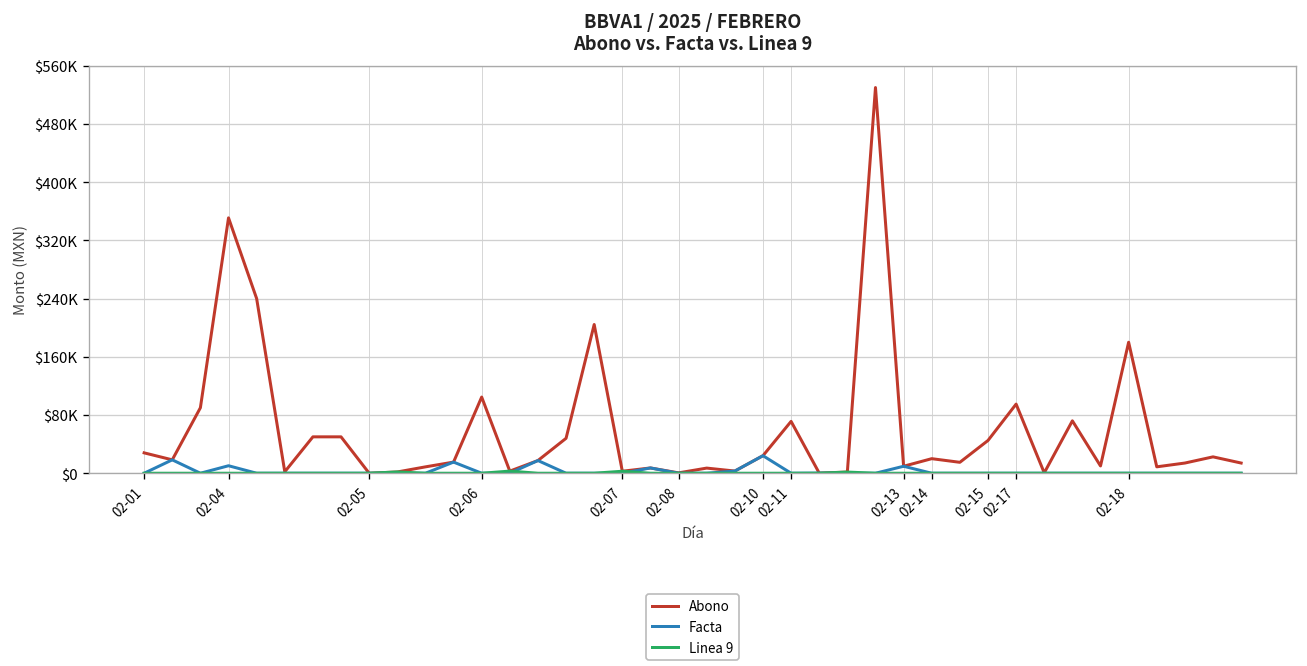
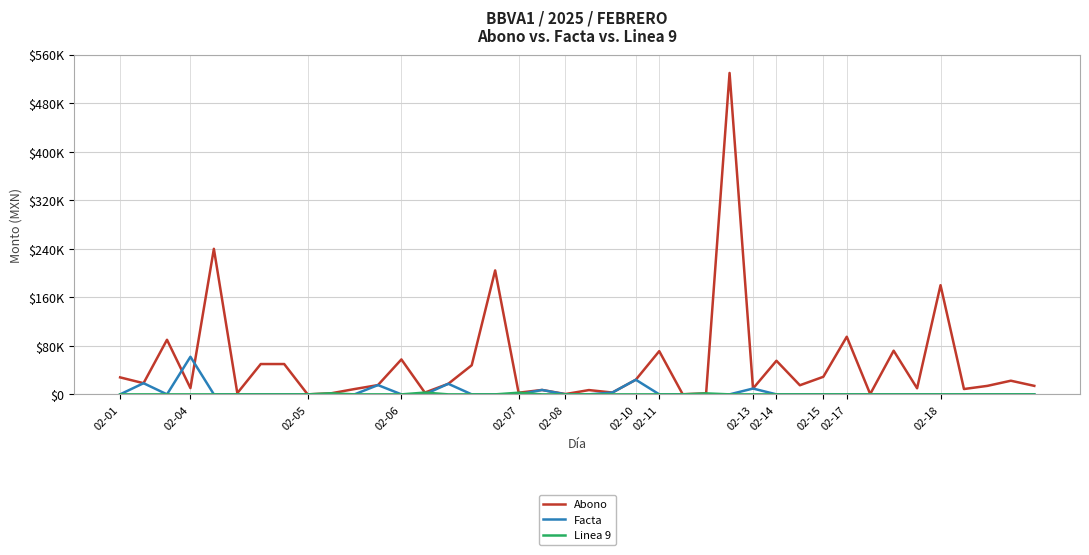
Abono, 02-04: $350000 -> $10000
Facta, 02-04: $10000 -> $60000
Abono, 02-06: $100000 -> $60000
Abono, 02-14: $20000 -> $60000
Abono, 02-15: $50000 -> $30000
